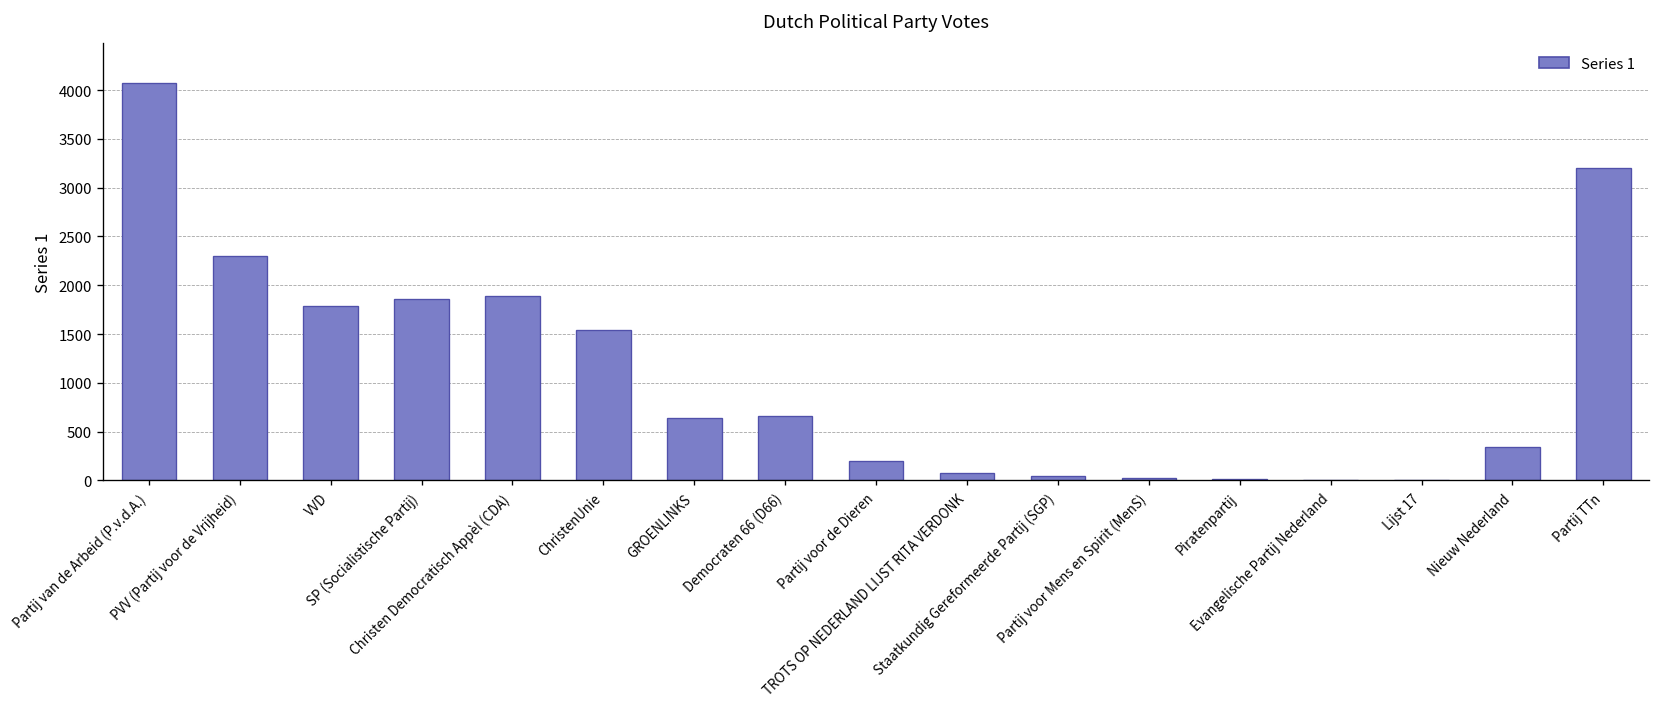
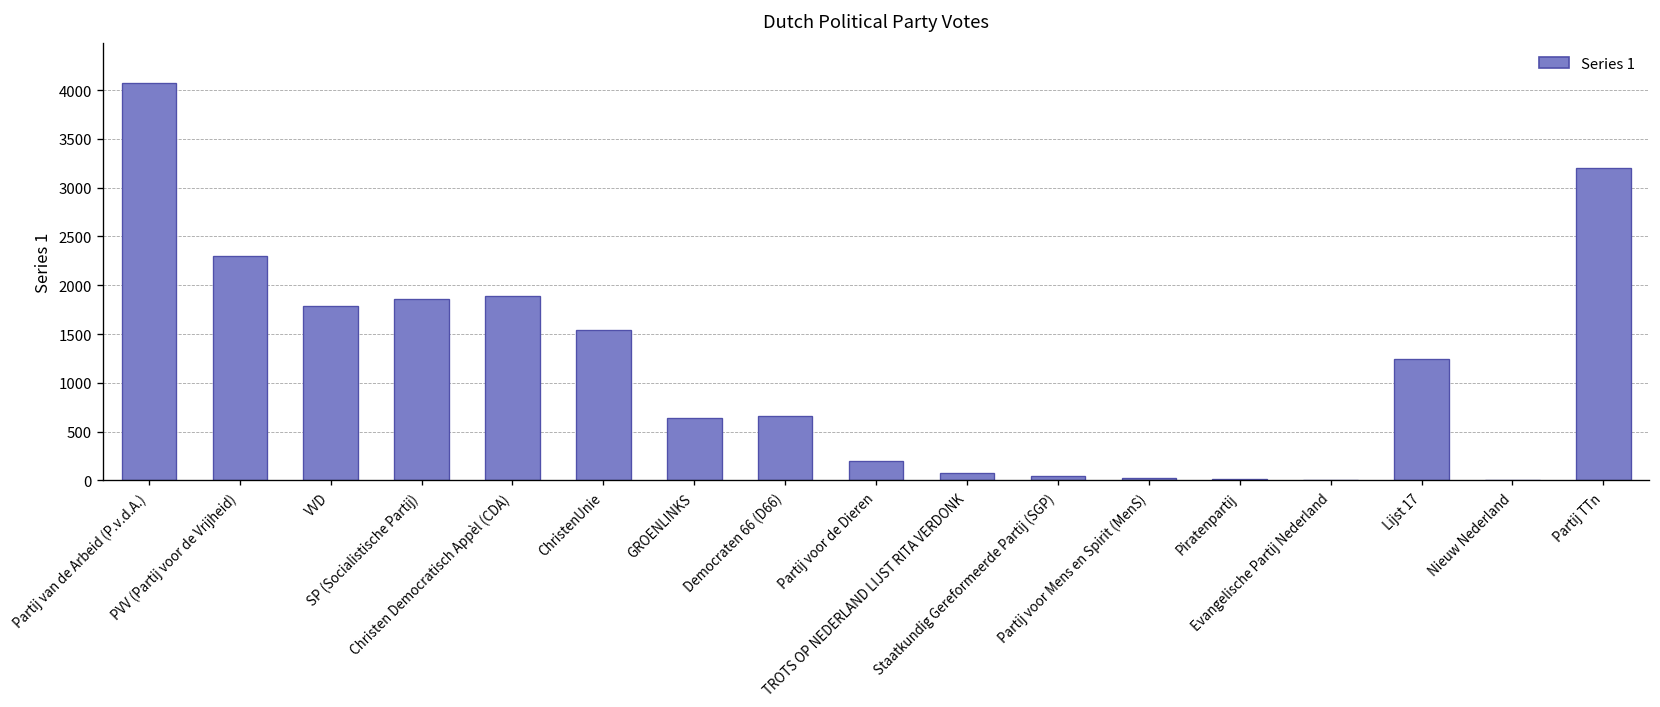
Lijst 17: 0 -> 1200
Nieuw Nederland: 300 -> 0
